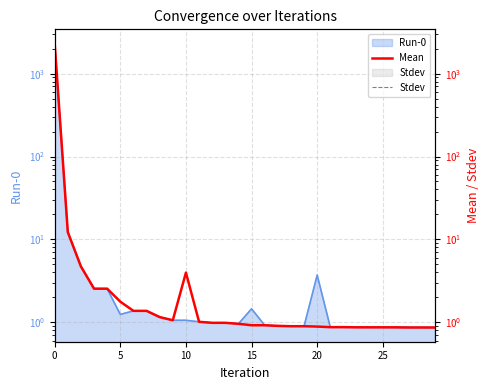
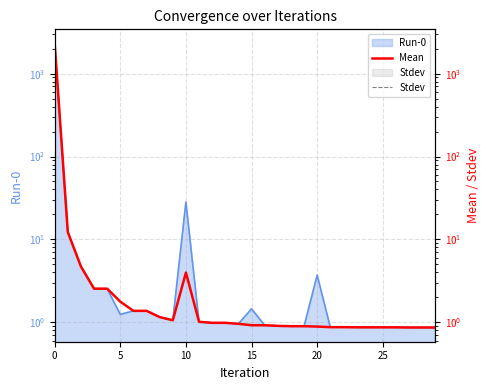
Run-0, 10: 1.1 -> 28
